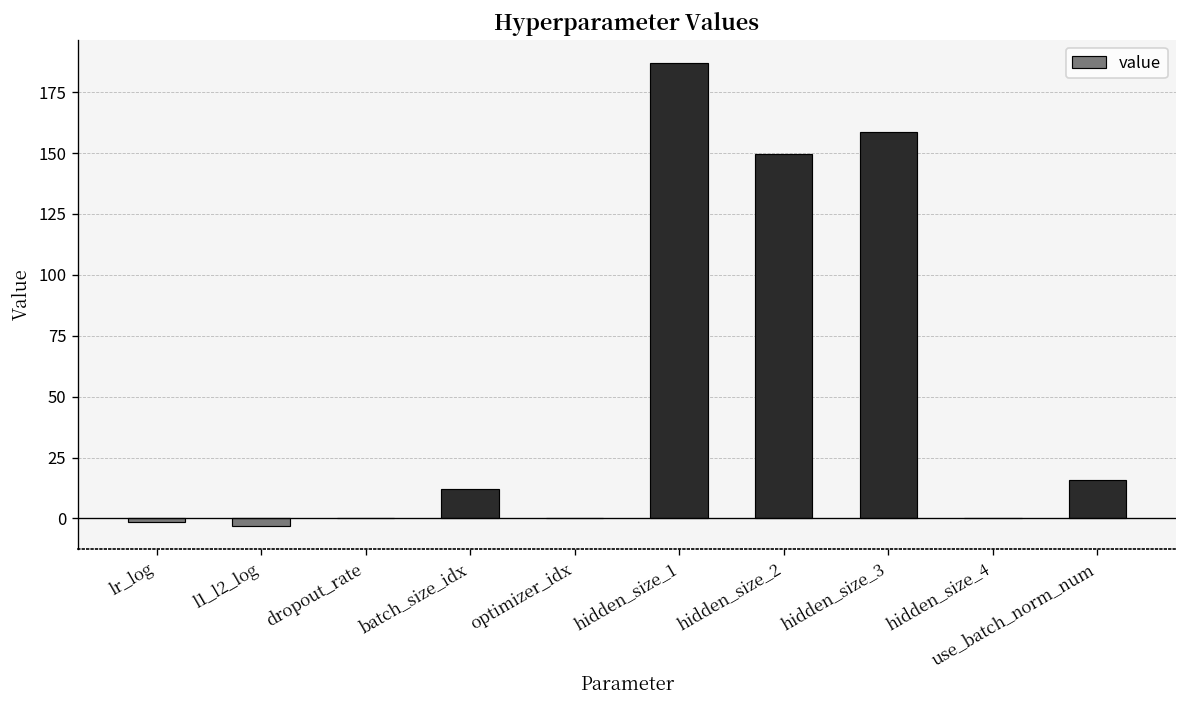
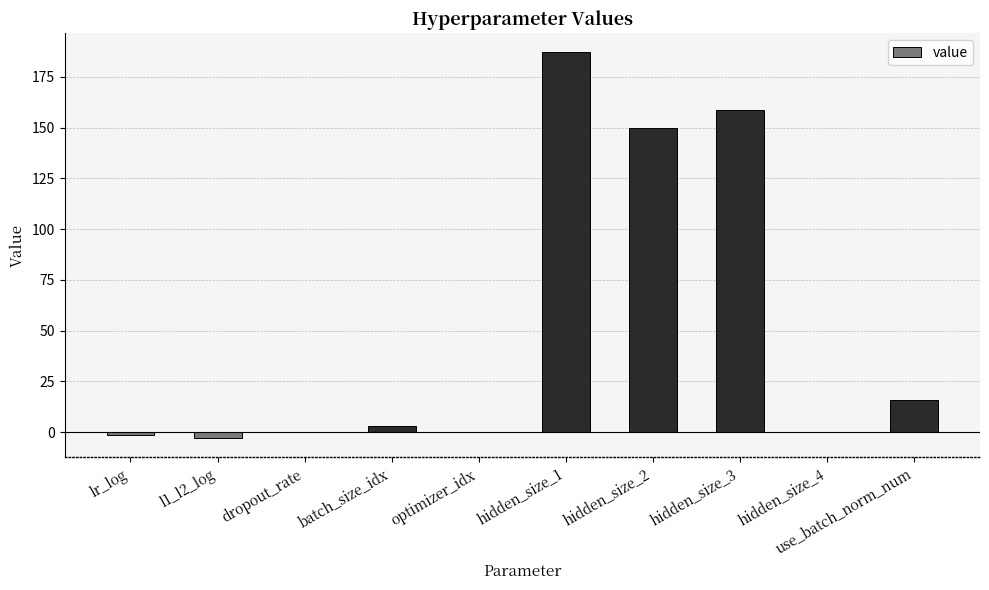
batch_size_idx: 12 -> 3
